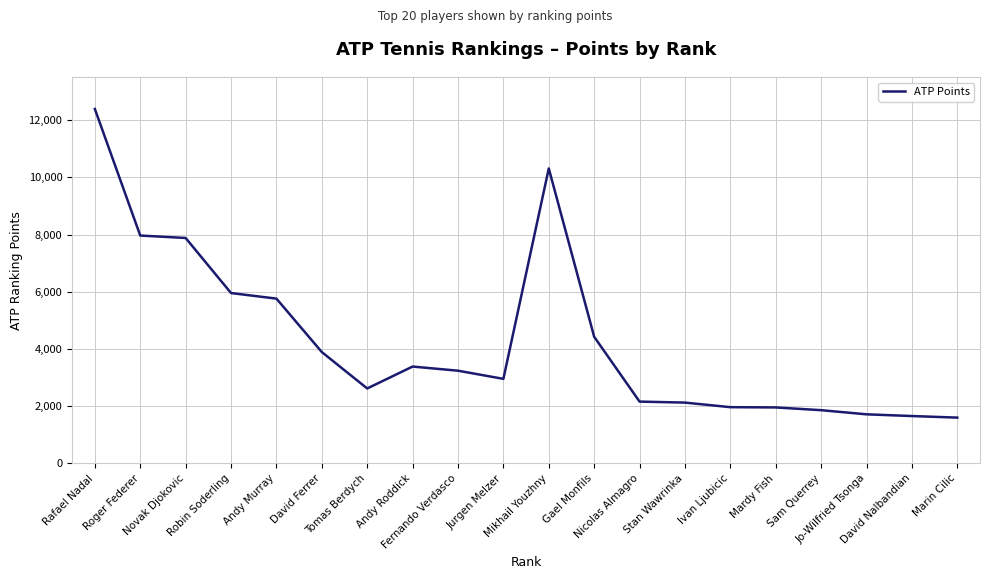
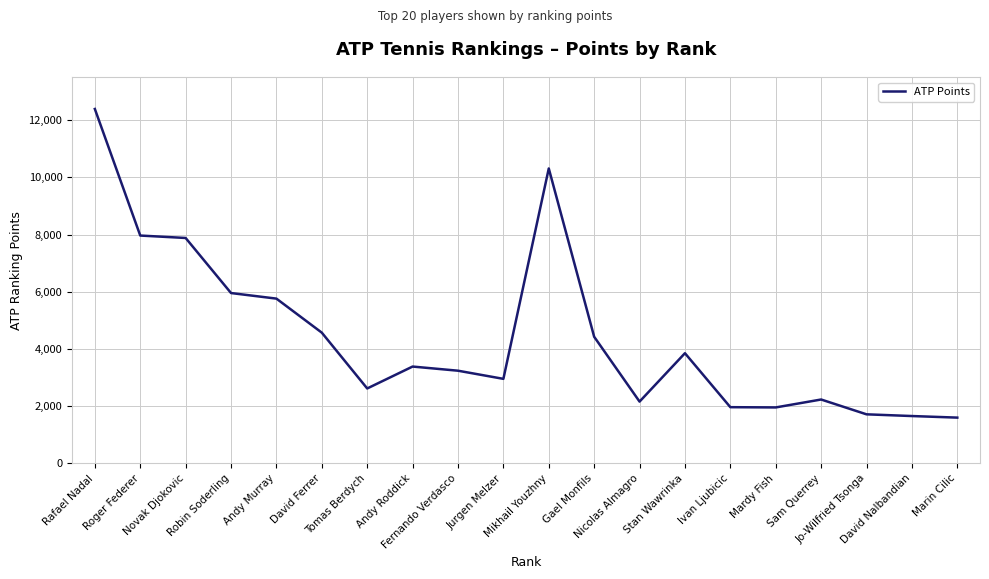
David Ferrer: 3,900 -> 4,600
Stan Wawrinka: 2,100 -> 3,900
Sam Querrey: 1,900 -> 2,200
